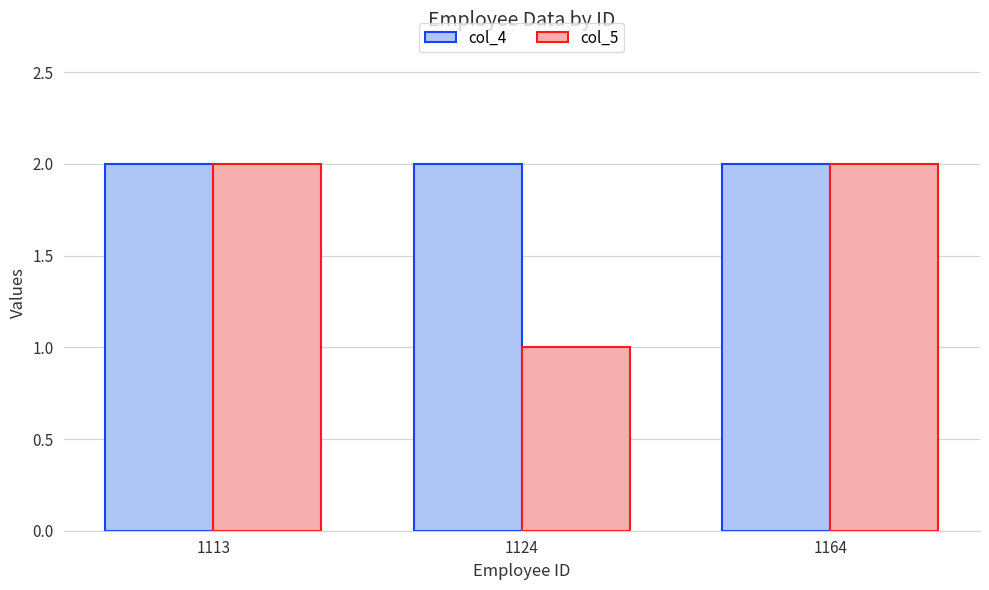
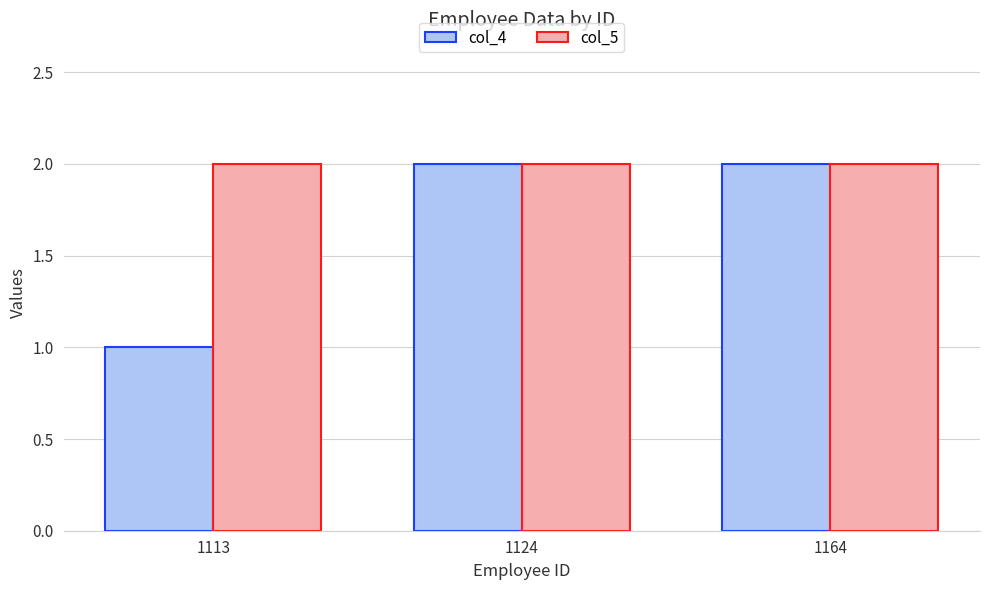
col_4, 1113: 2 -> 1
col_5, 1124: 1 -> 2
